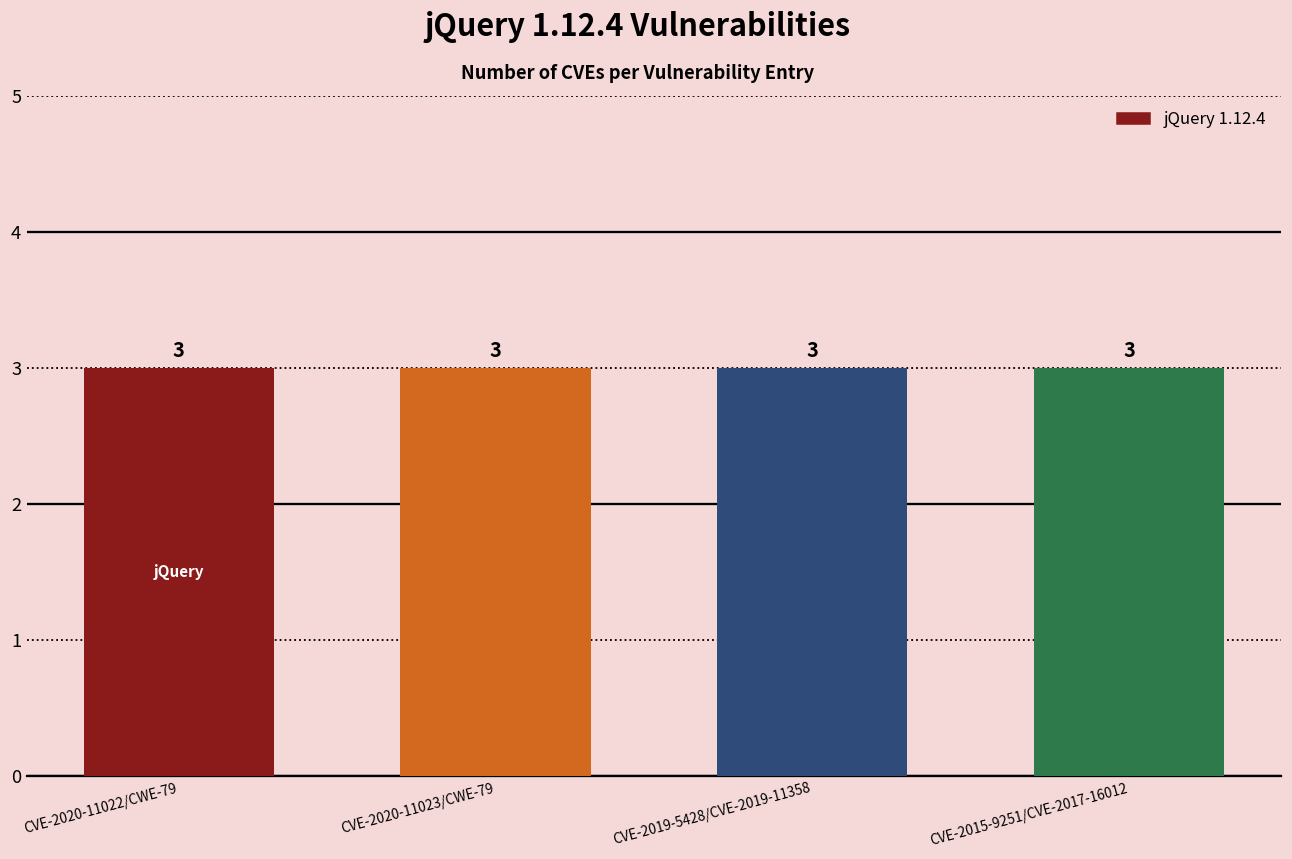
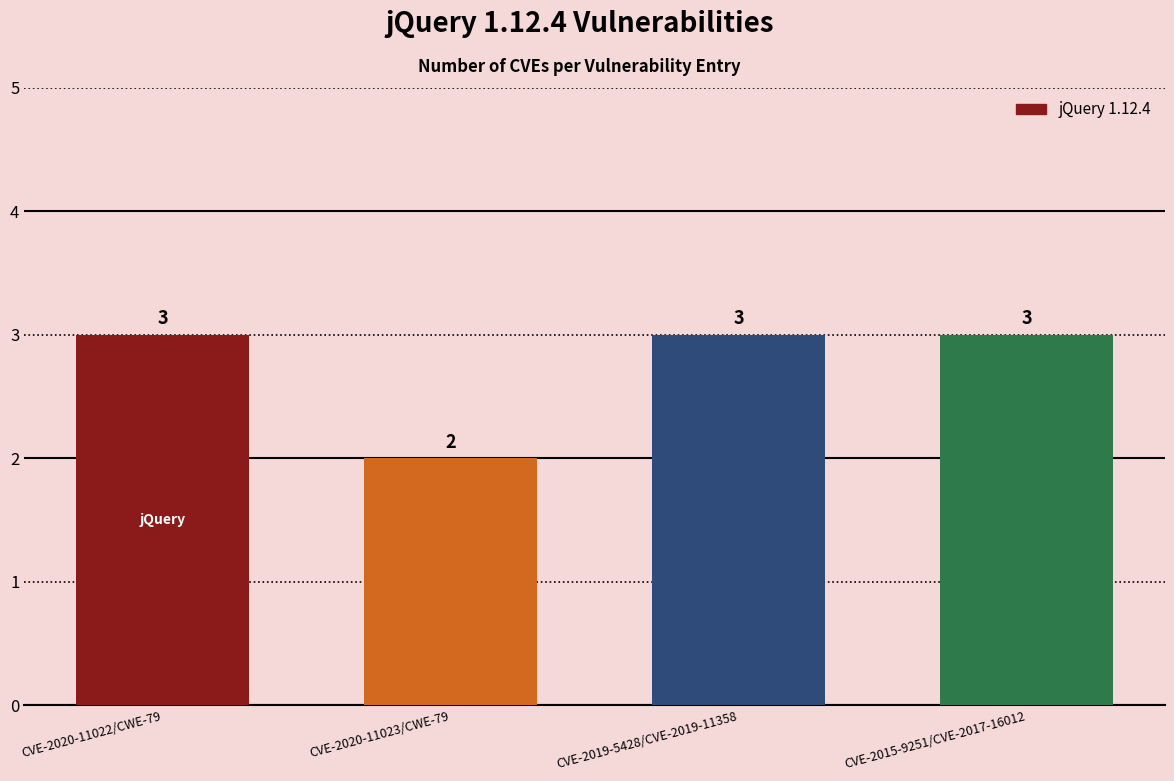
CVE-2020-11023/CWE-79: 3 -> 2
